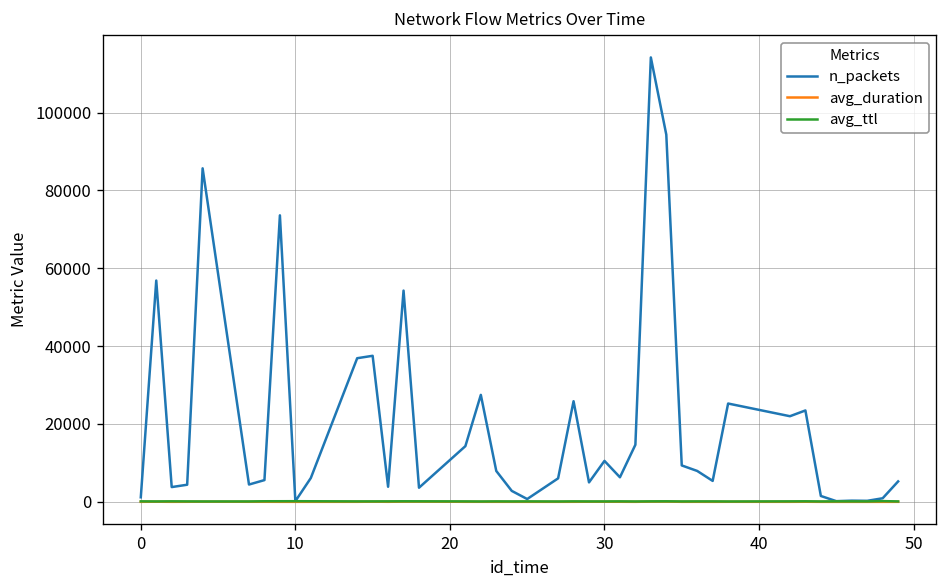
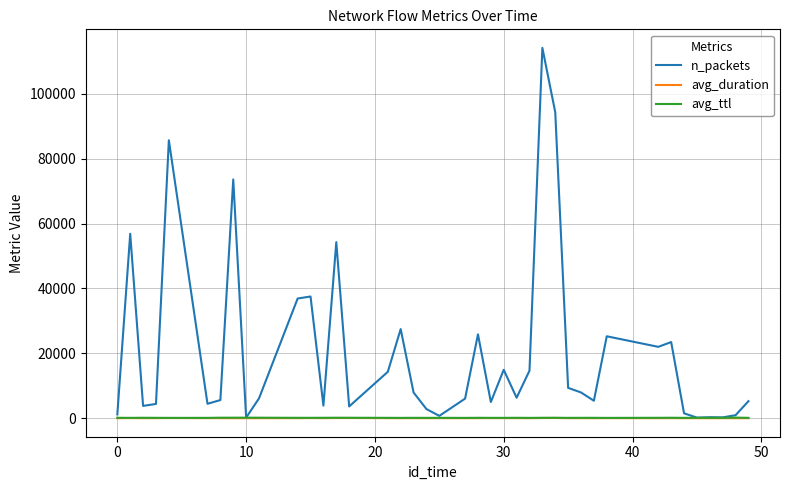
n_packets, 30: 11000 -> 15000
